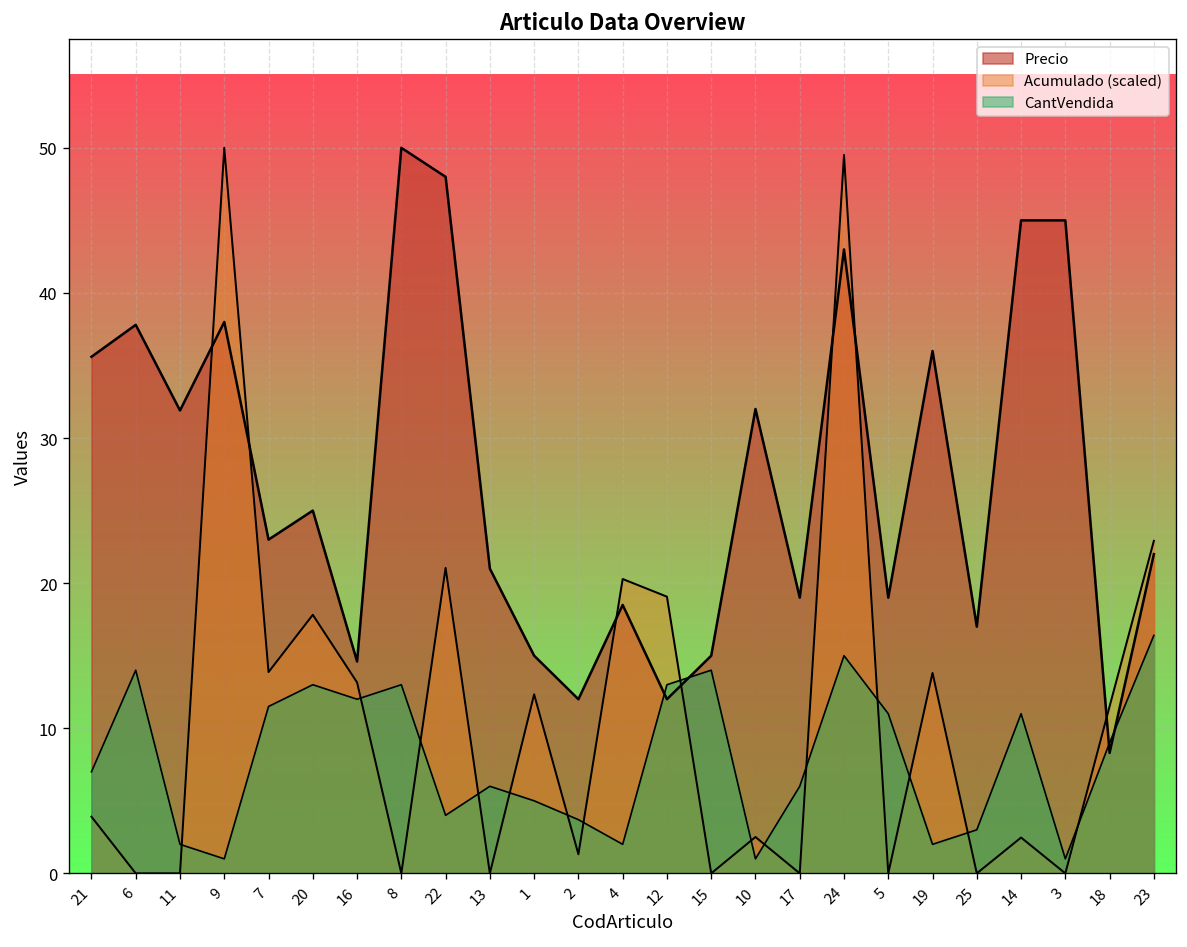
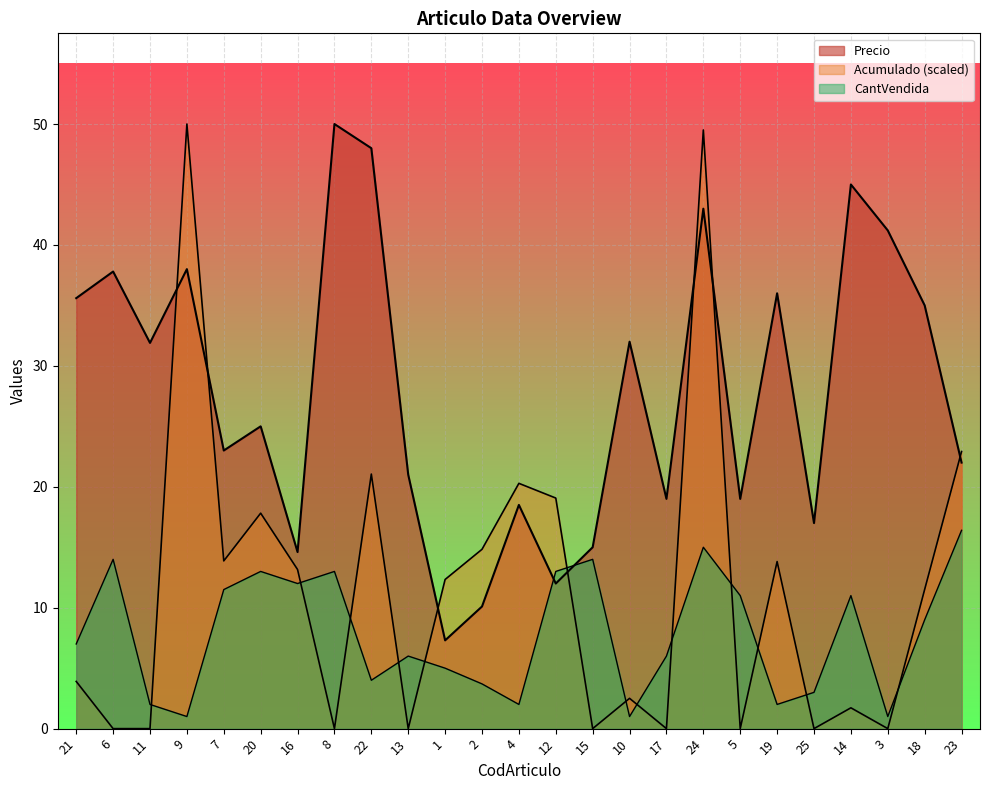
Precio, 1: 15.0 -> 7.3
Precio, 2: 12.0 -> 10.1
Acumulado (scaled), 2: 1.3 -> 14.8
Acumulado (scaled), 14: 2.5 -> 1.7
Precio, 3: 45.0 -> 41.2
Precio, 18: 8.3 -> 35.0
